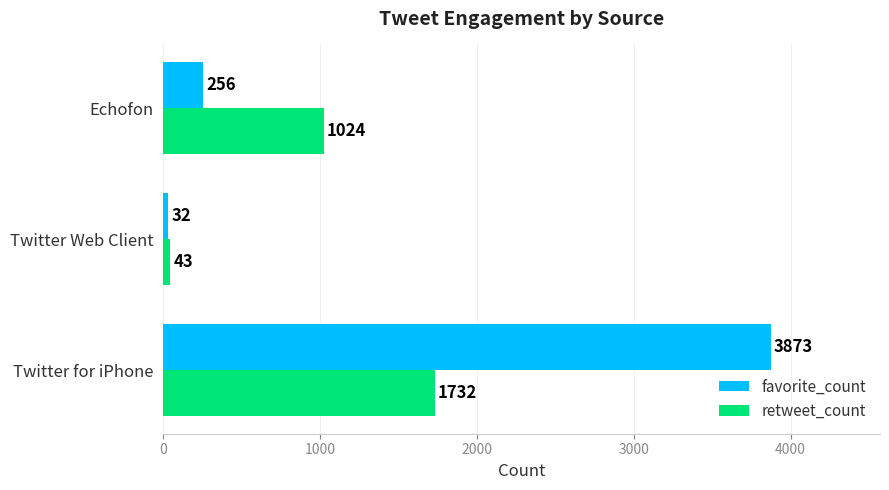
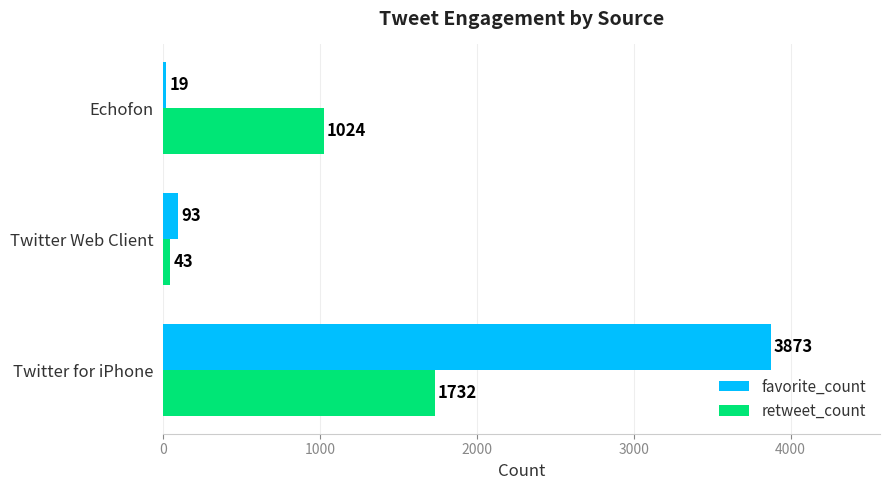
favorite_count, Echofon: 256 -> 19
favorite_count, Twitter Web Client: 32 -> 93
